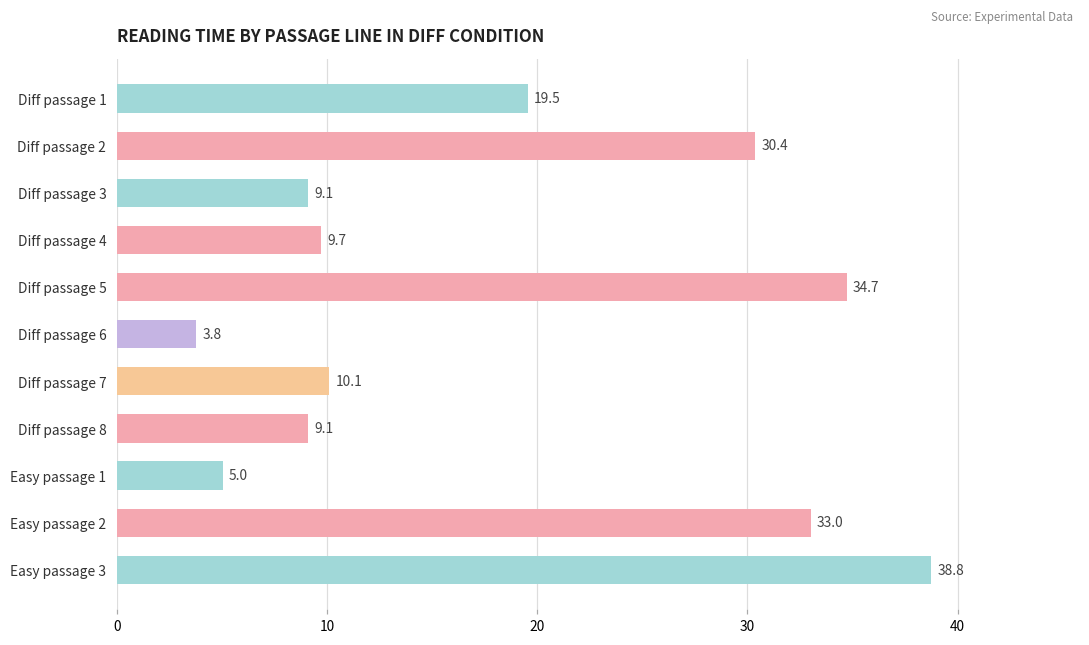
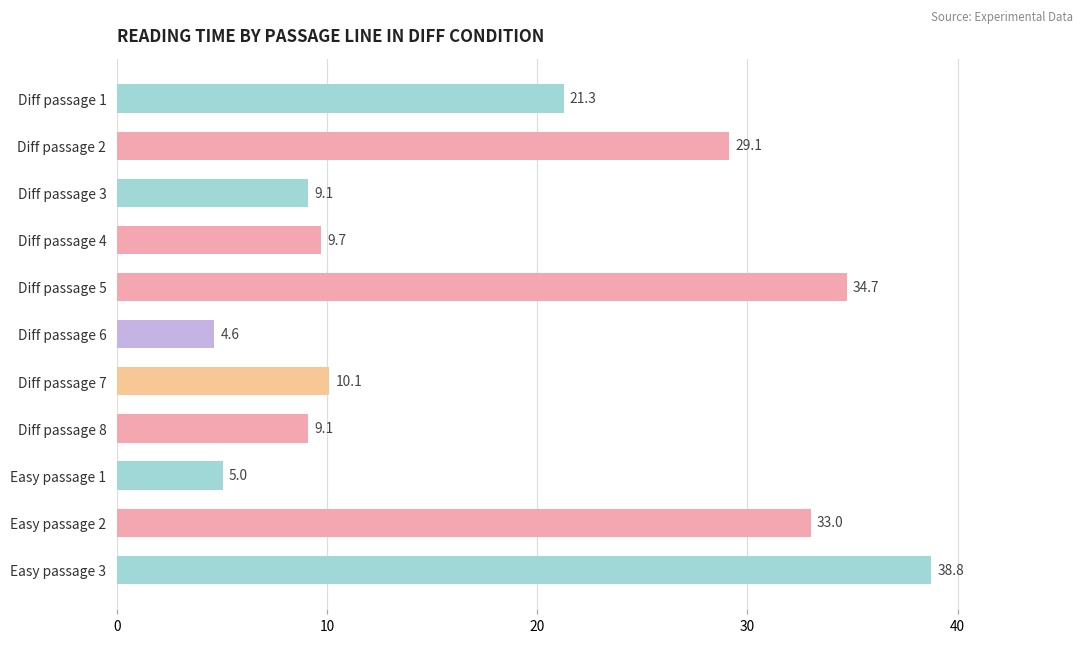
Diff passage 1: 19.5 -> 21.3
Diff passage 2: 30.4 -> 29.1
Diff passage 6: 3.8 -> 4.6
